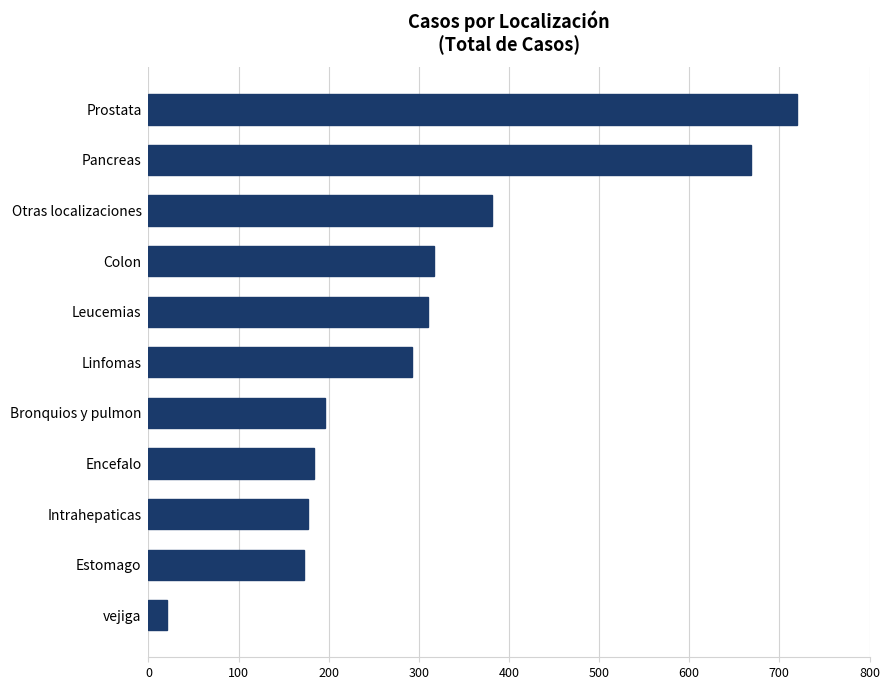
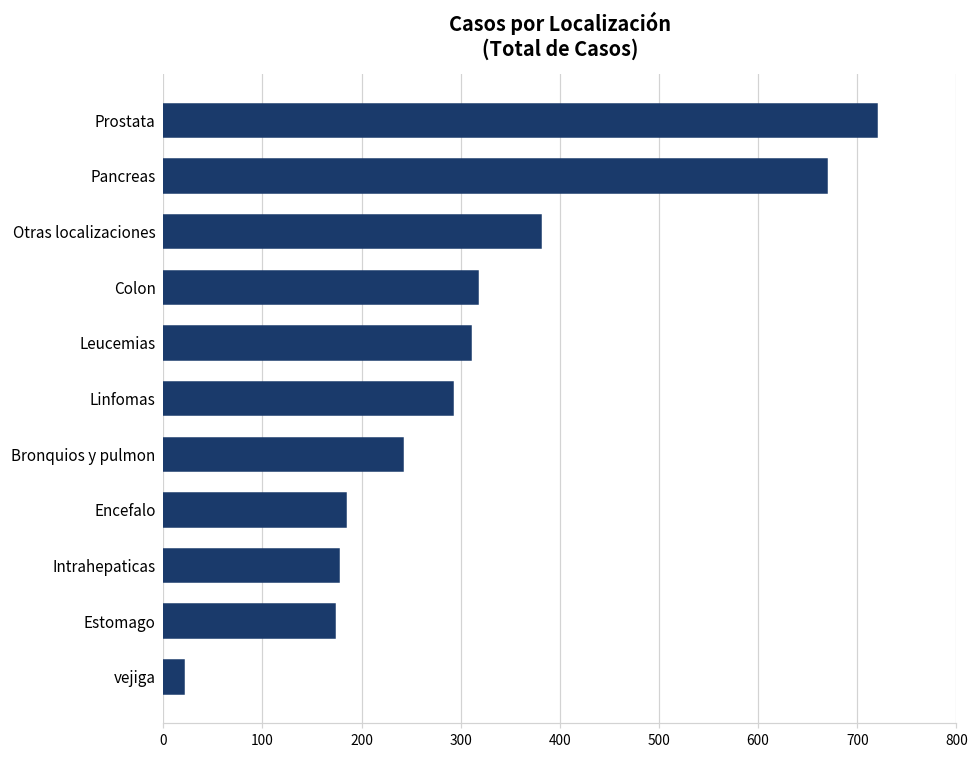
Bronquios y pulmon: 200 -> 240
